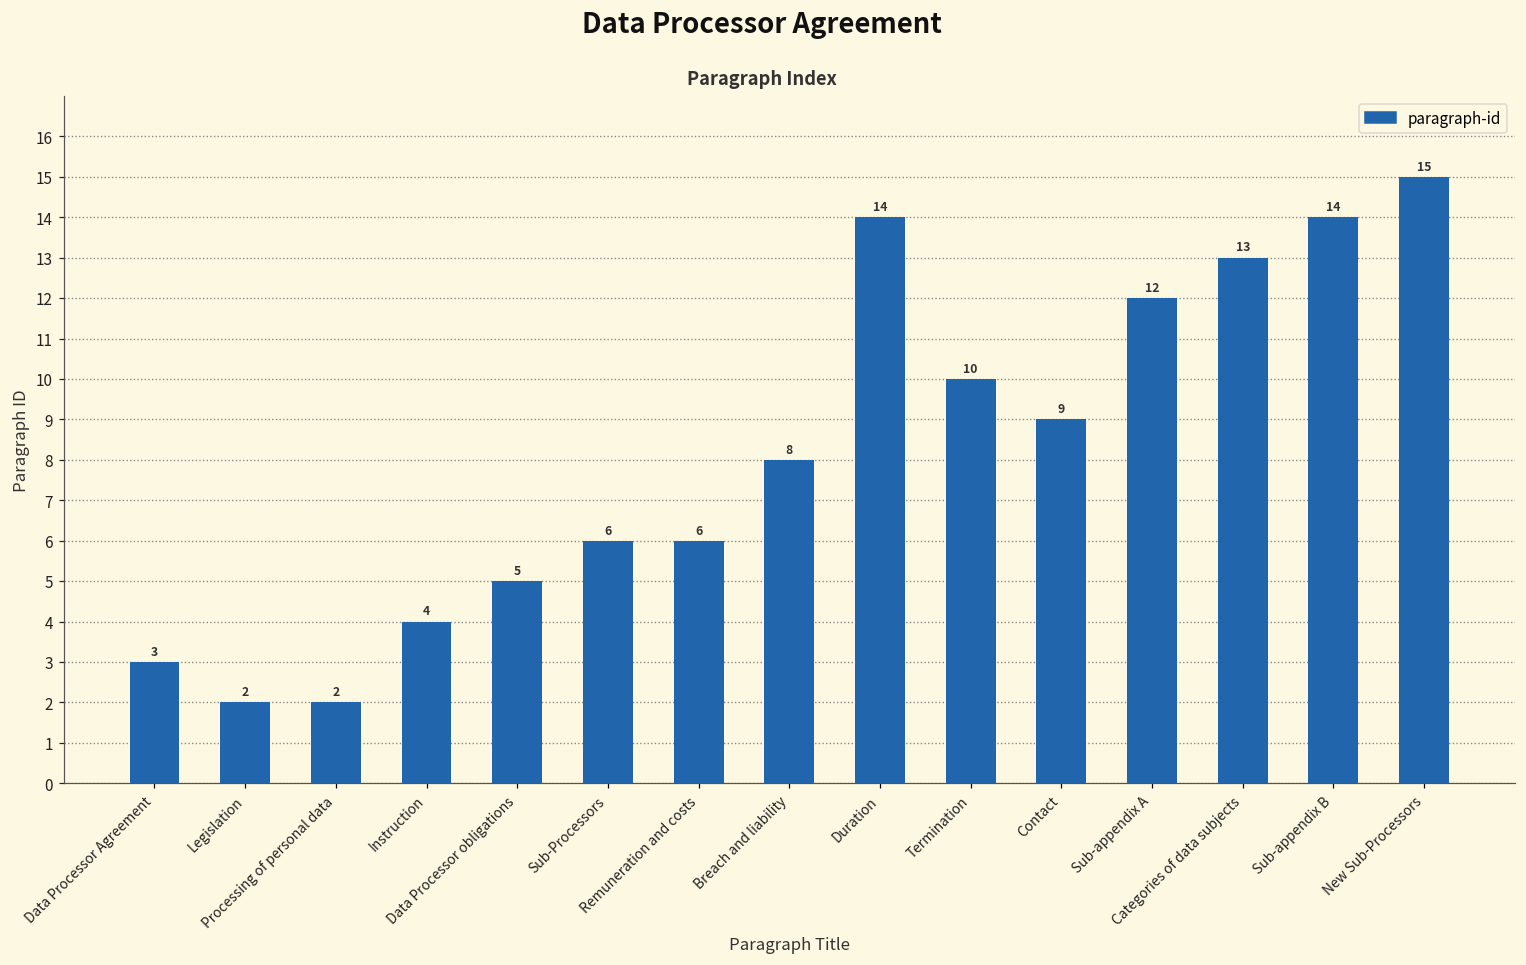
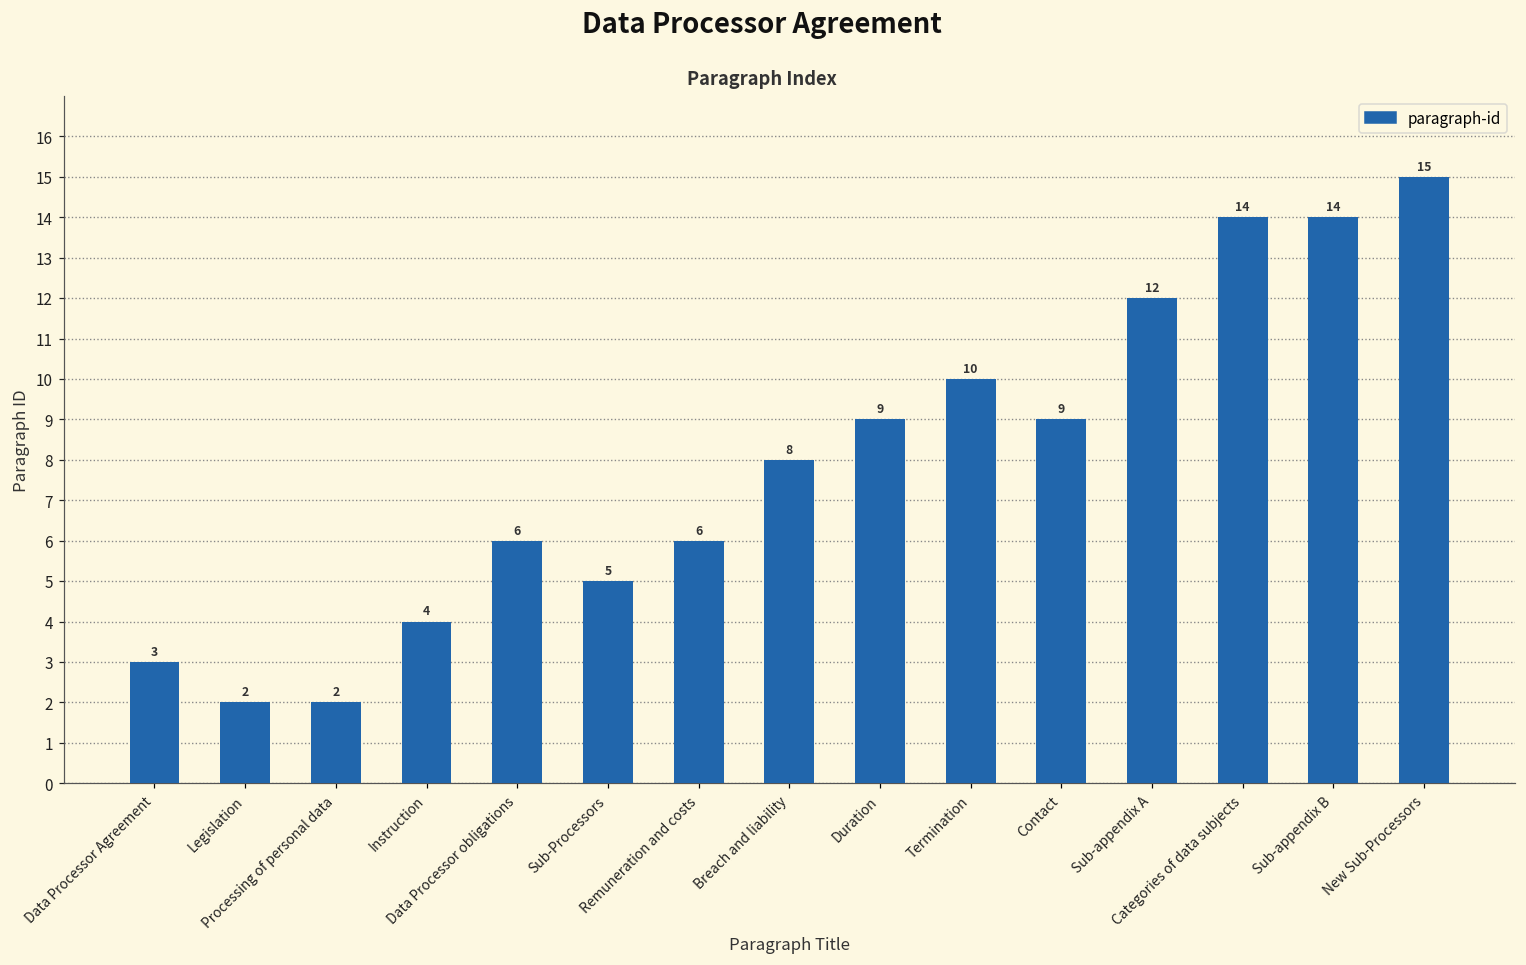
Data Processor obligations: 5 -> 6
Sub-Processors: 6 -> 5
Duration: 14 -> 9
Categories of data subjects: 13 -> 14
